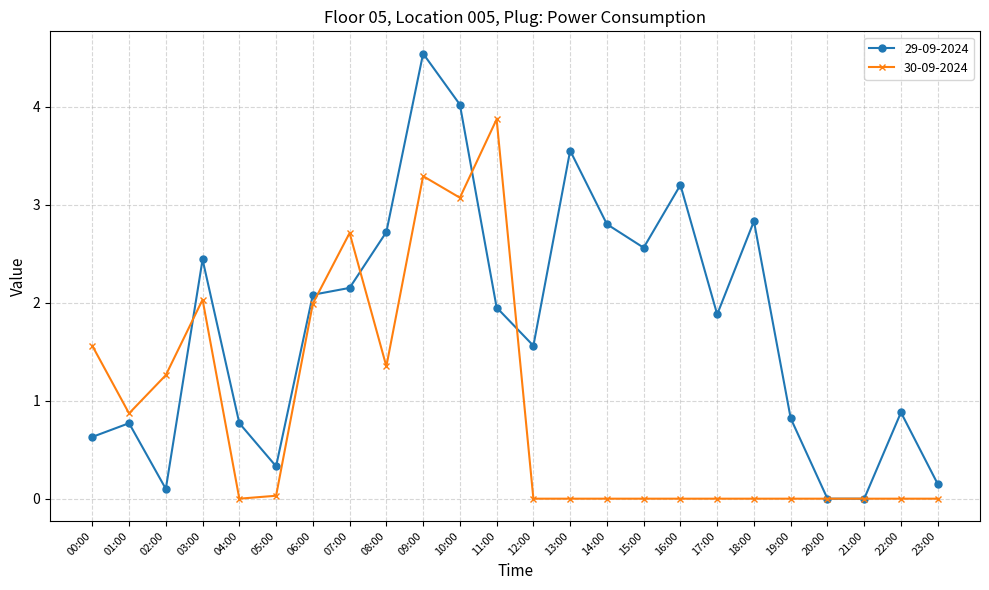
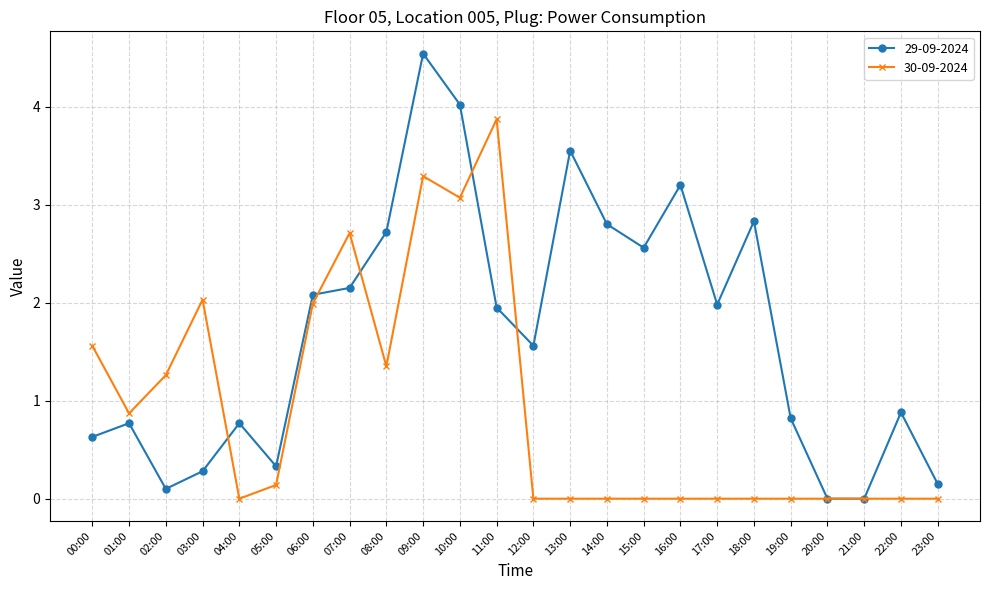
29-09-2024, 03:00: 2.4 -> 0.3
30-09-2024, 05:00: 0.0 -> 0.1
29-09-2024, 17:00: 1.9 -> 2.0
